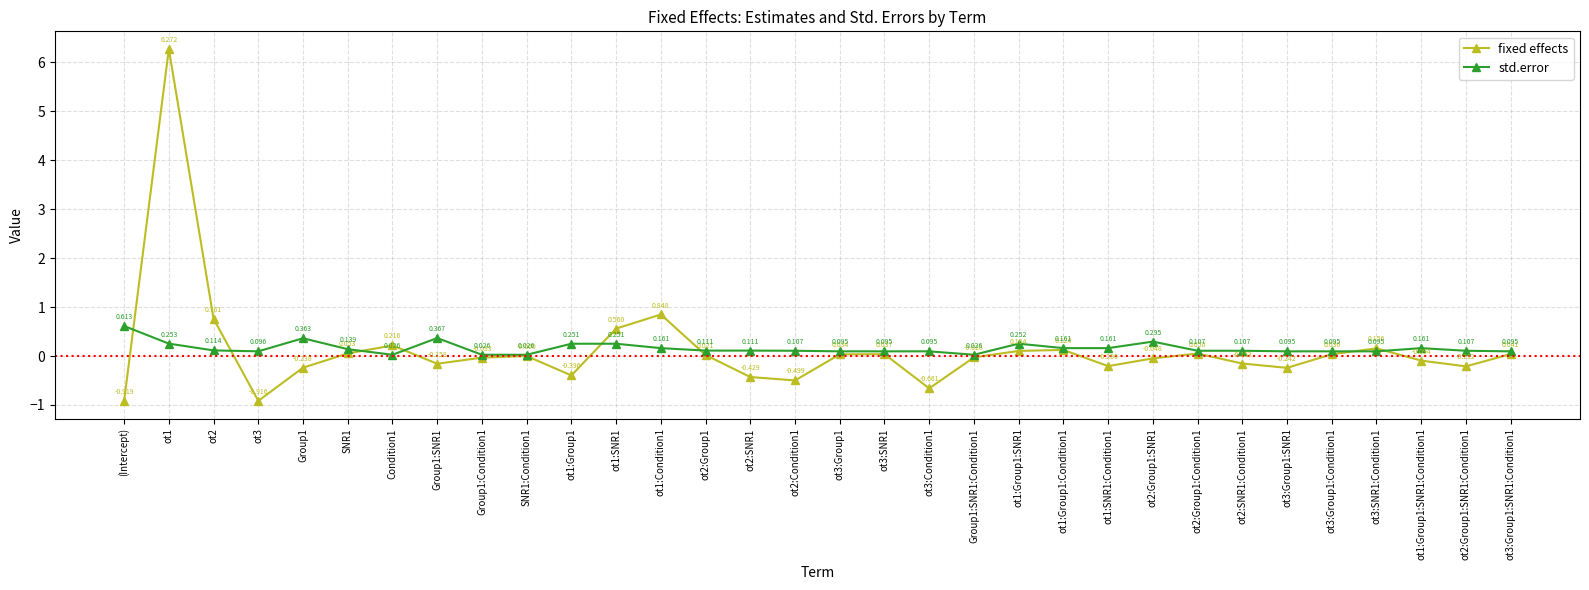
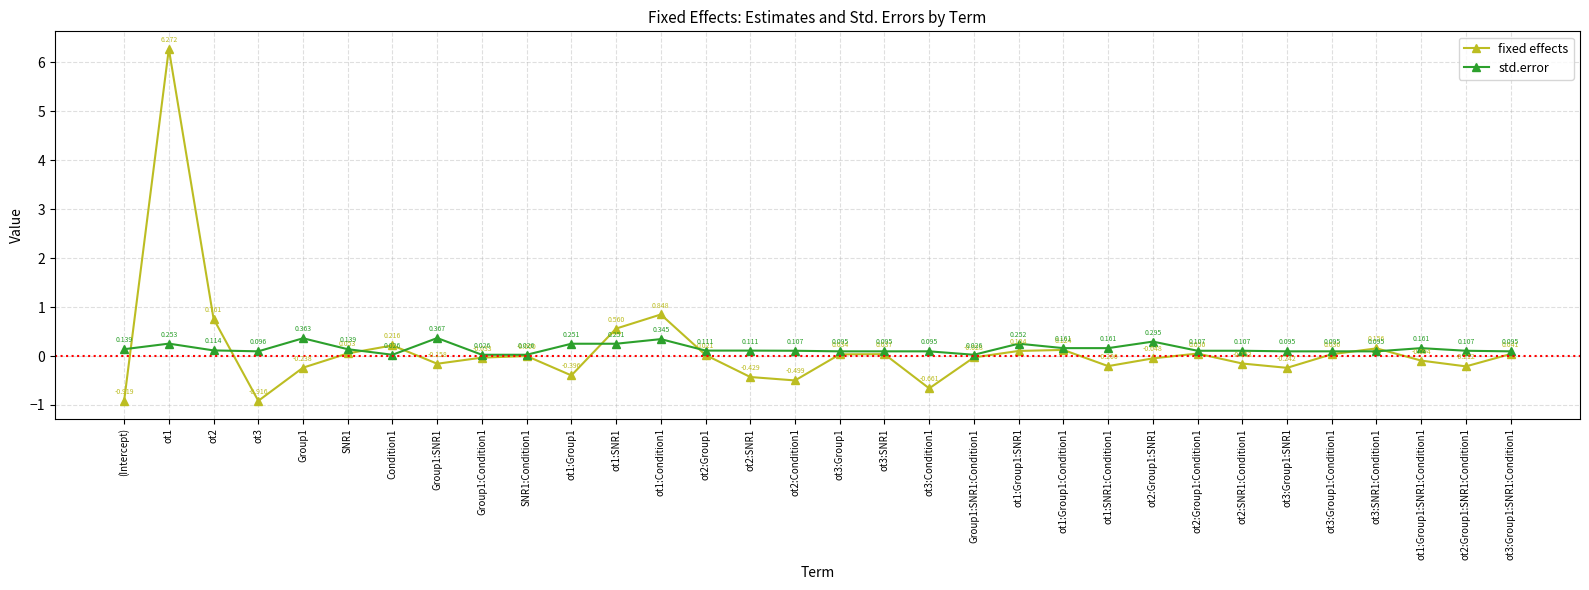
std.error, (Intercept): 0.613 -> 0.139
std.error, ot1:Condition1: 0.161 -> 0.345
